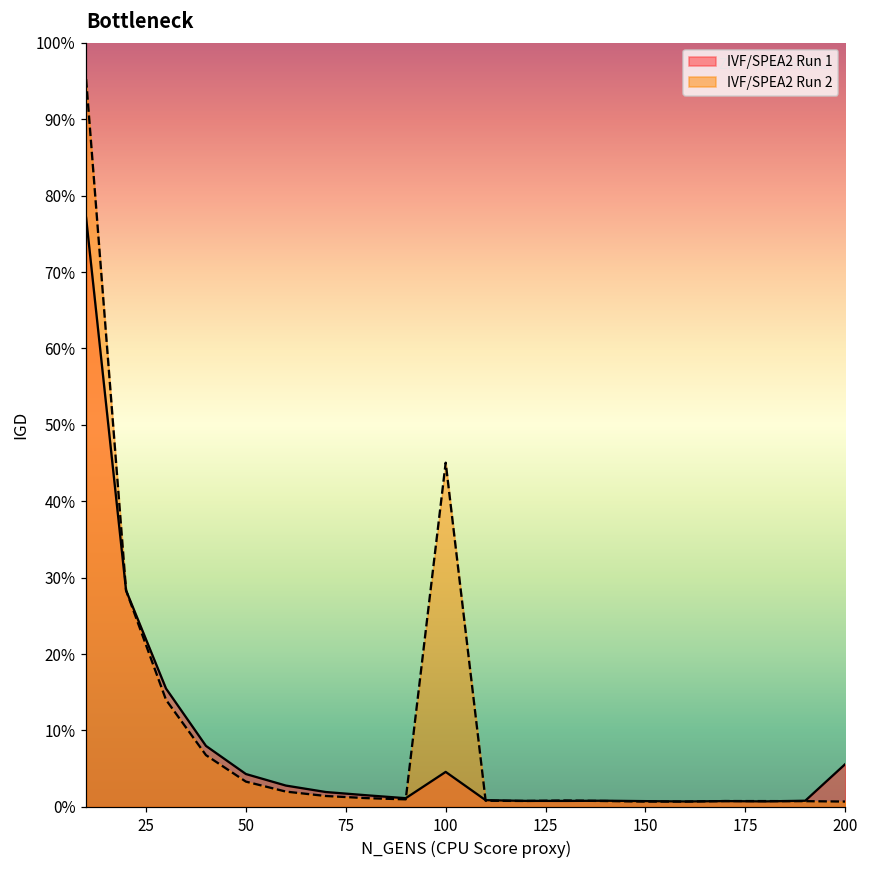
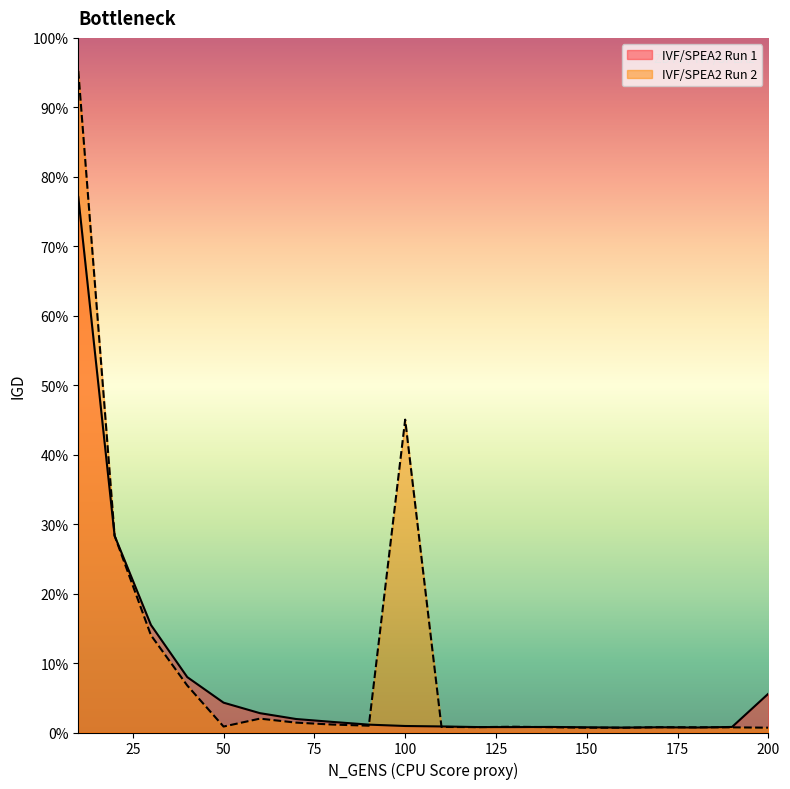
IVF/SPEA2 Run 2, 50: 3% -> 1%
IVF/SPEA2 Run 1, 100: 5% -> 1%
